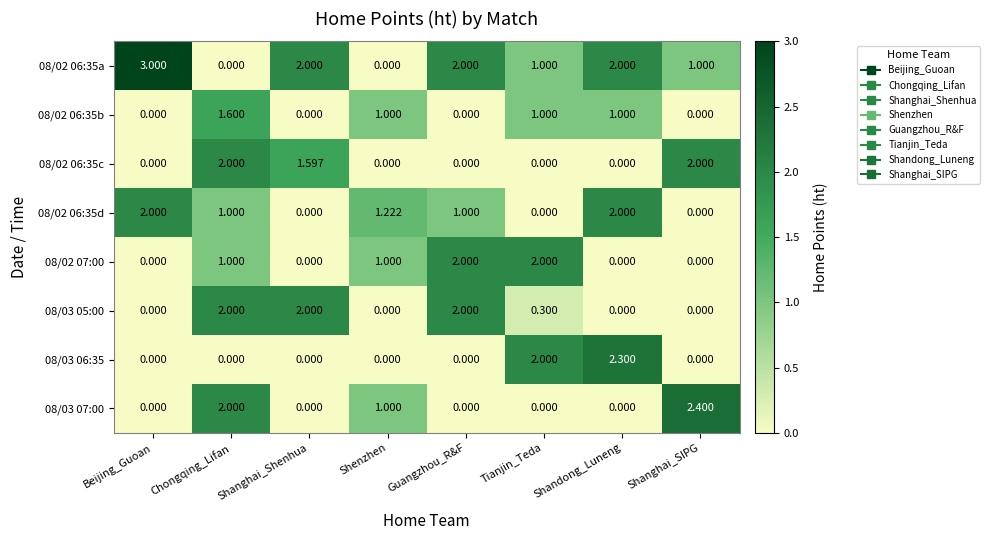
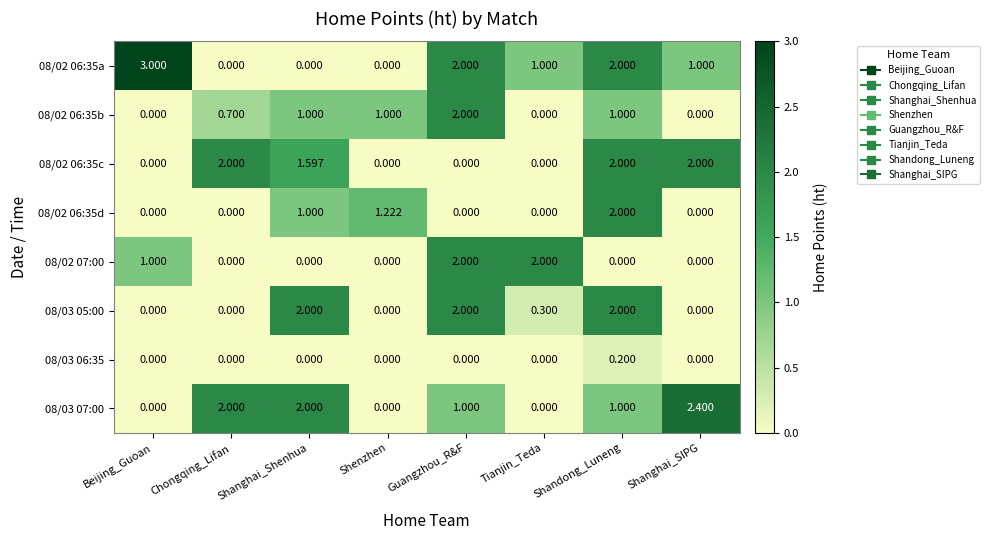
08/02 06:35a, Shanghai_Shenhua: 2.000 -> 0.000
08/02 06:35b, Chongqing_Lifan: 1.600 -> 0.700
08/02 06:35b, Shanghai_Shenhua: 0.000 -> 1.000
08/02 06:35b, Guangzhou_R&F: 0.000 -> 2.000
08/02 06:35b, Tianjin_Teda: 1.000 -> 0.000
08/02 06:35c, Shandong_Luneng: 0.000 -> 2.000
08/02 06:35d, Beijing_Guoan: 2.000 -> 0.000
08/02 06:35d, Chongqing_Lifan: 1.000 -> 0.000
08/02 06:35d, Shanghai_Shenhua: 0.000 -> 1.000
08/02 06:35d, Guangzhou_R&F: 1.000 -> 0.000
08/02 07:00, Beijing_Guoan: 0.000 -> 1.000
08/02 07:00, Chongqing_Lifan: 1.000 -> 0.000
08/02 07:00, Shenzhen: 1.000 -> 0.000
08/03 05:00, Chongqing_Lifan: 2.000 -> 0.000
08/03 05:00, Shandong_Luneng: 0.000 -> 2.000
08/03 06:35, Tianjin_Teda: 2.000 -> 0.000
08/03 06:35, Shandong_Luneng: 2.300 -> 0.200
08/03 07:00, Shanghai_Shenhua: 0.000 -> 2.000
08/03 07:00, Shenzhen: 1.000 -> 0.000
08/03 07:00, Guangzhou_R&F: 0.000 -> 1.000
08/03 07:00, Shandong_Luneng: 0.000 -> 1.000
